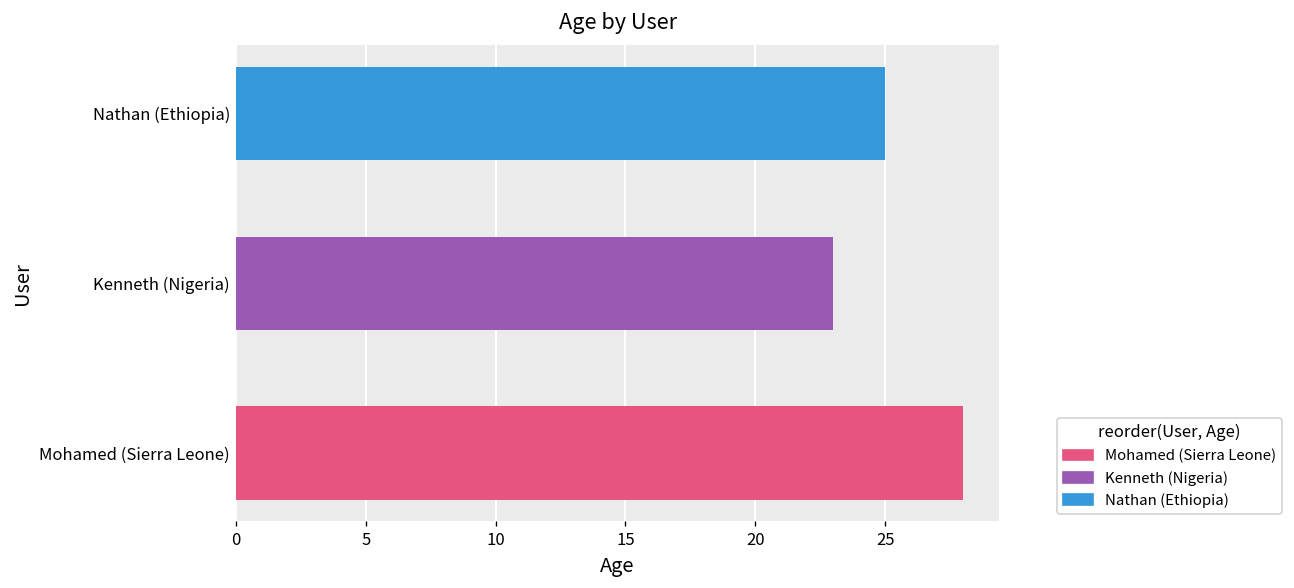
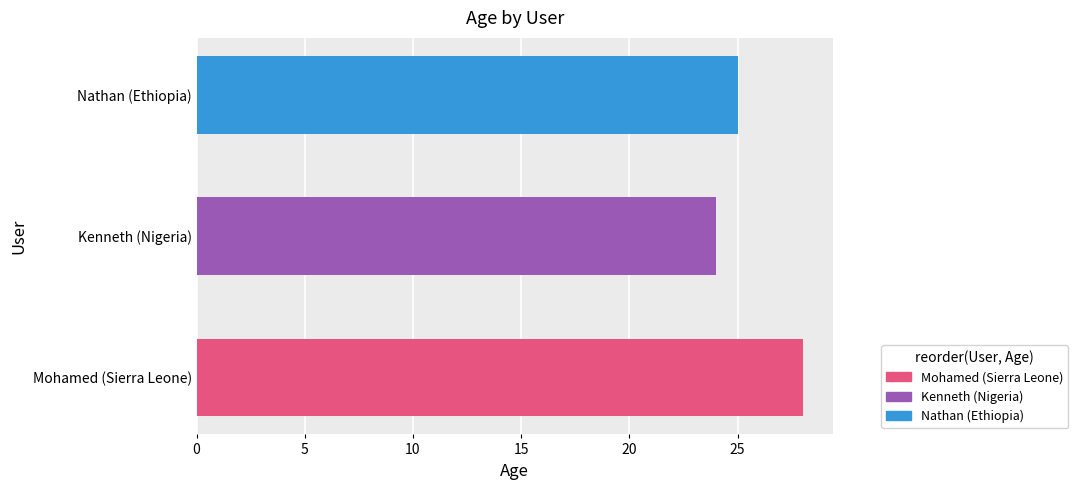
Kenneth (Nigeria): 23 -> 24
